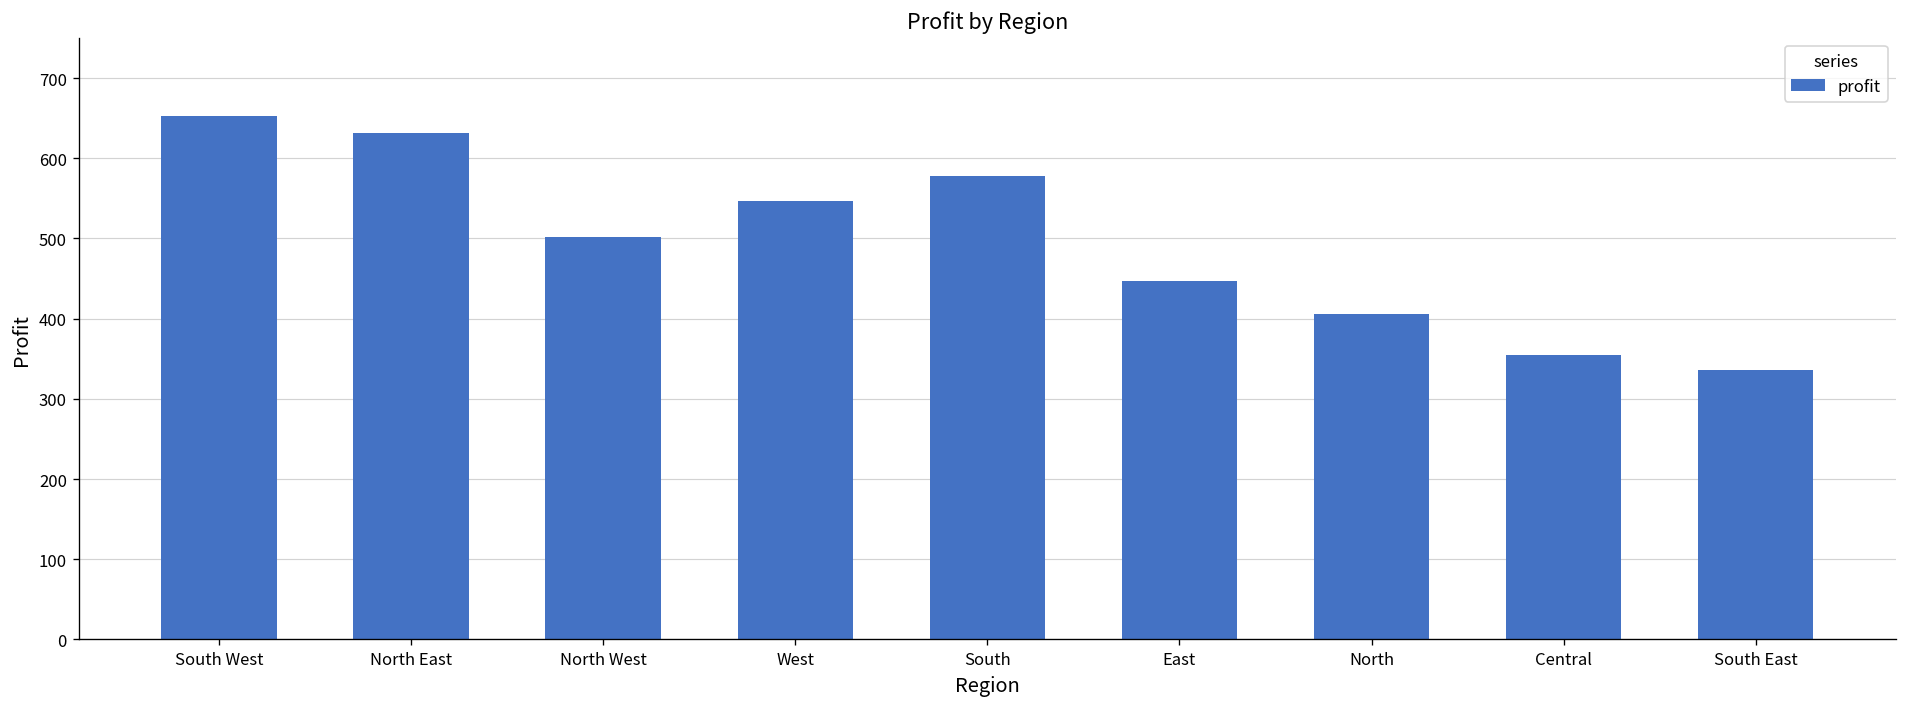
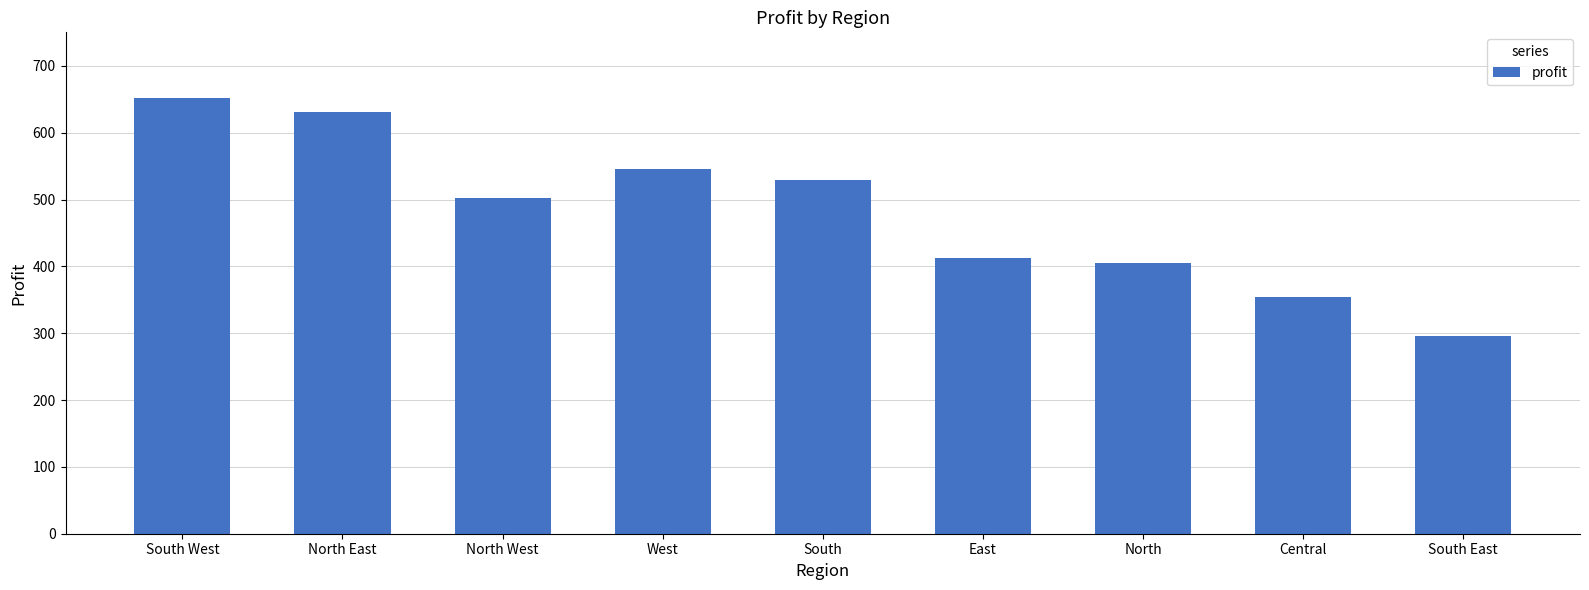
South: 580 -> 530
East: 450 -> 410
South East: 340 -> 300
